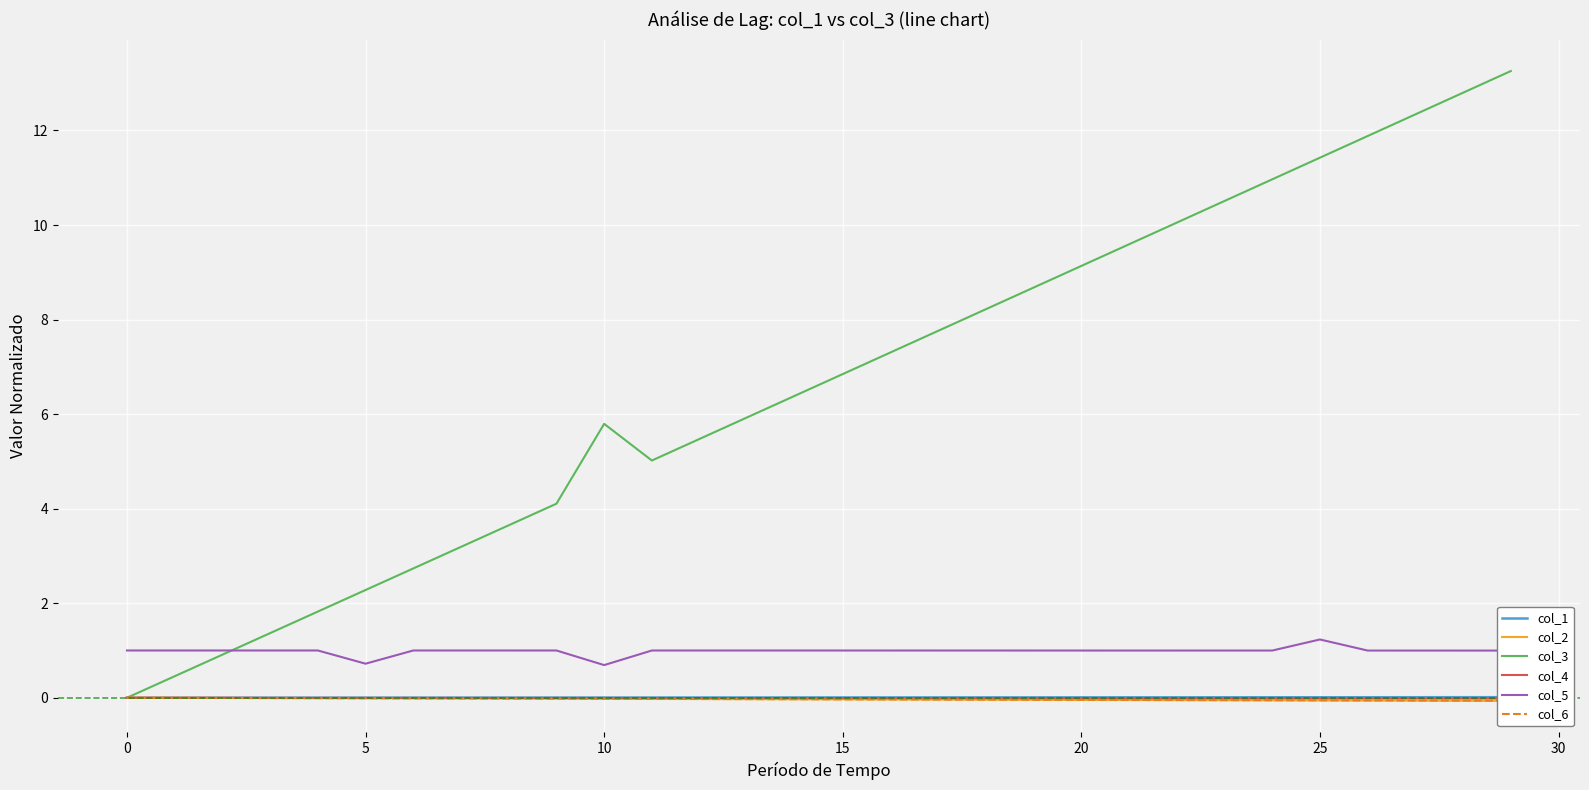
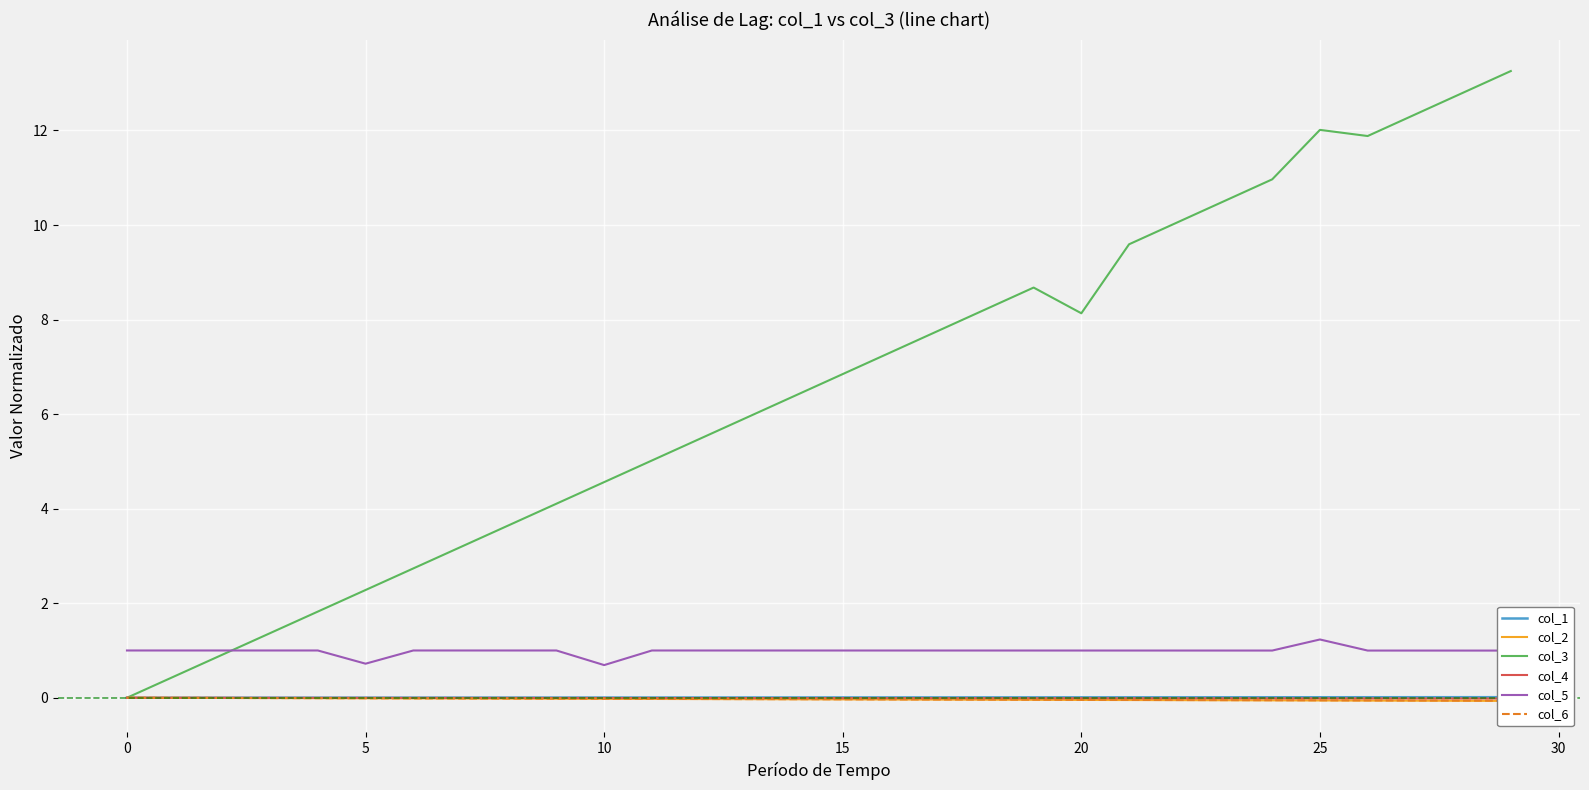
col_3, 10: 5.8 -> 4.6
col_3, 20: 9.1 -> 8.1
col_3, 25: 11.4 -> 12.0
